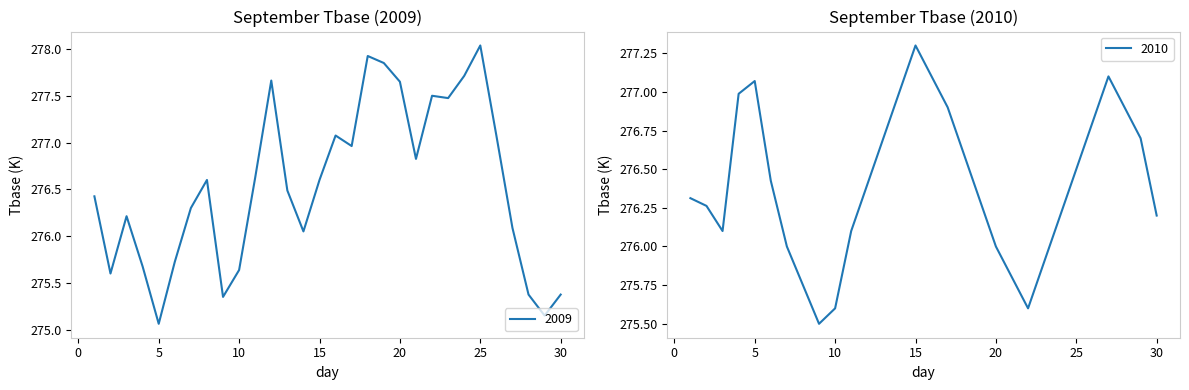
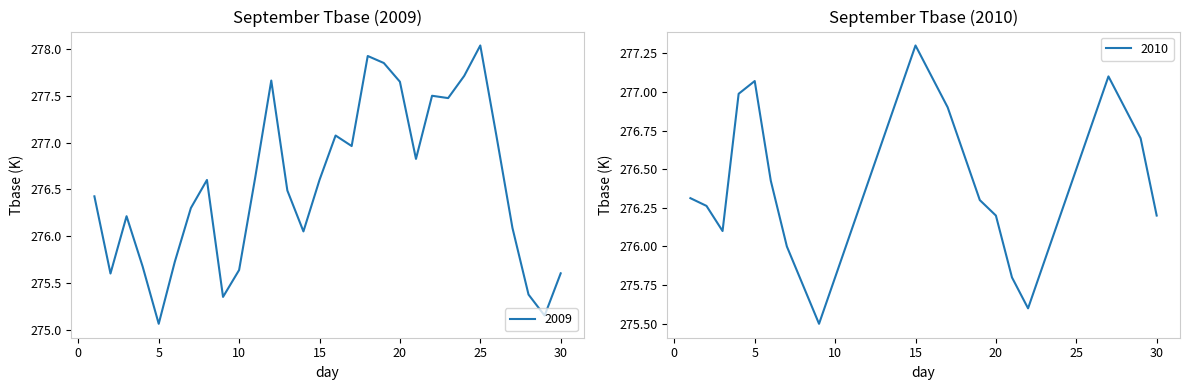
September Tbase (2009), 30: 275.4 -> 275.6
September Tbase (2010), 10: 275.6 -> 275.8
September Tbase (2010), 20: 276.0 -> 276.2
